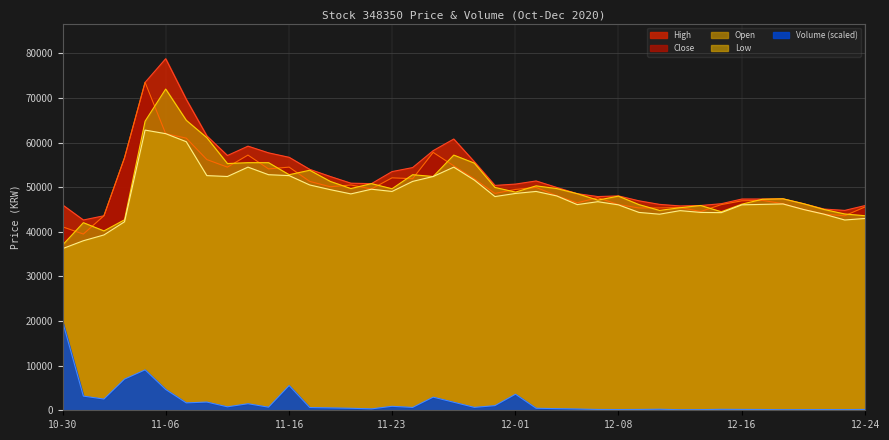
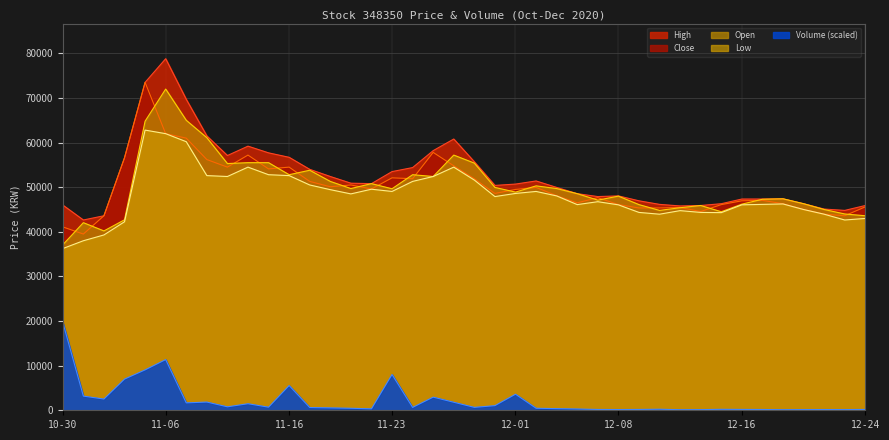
Volume (scaled), 11-06: 5000 -> 11000
Volume (scaled), 11-23: 1000 -> 8000
